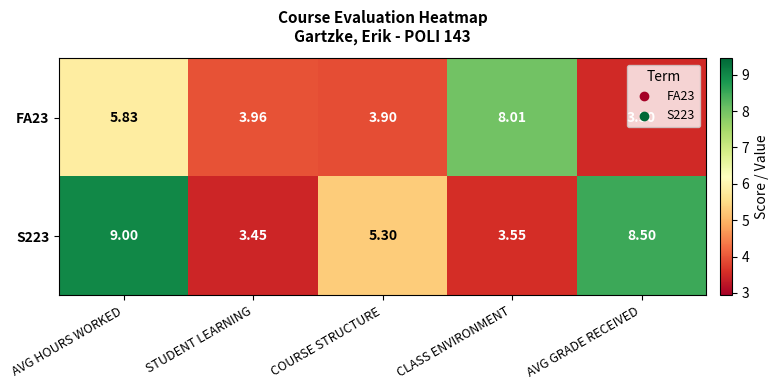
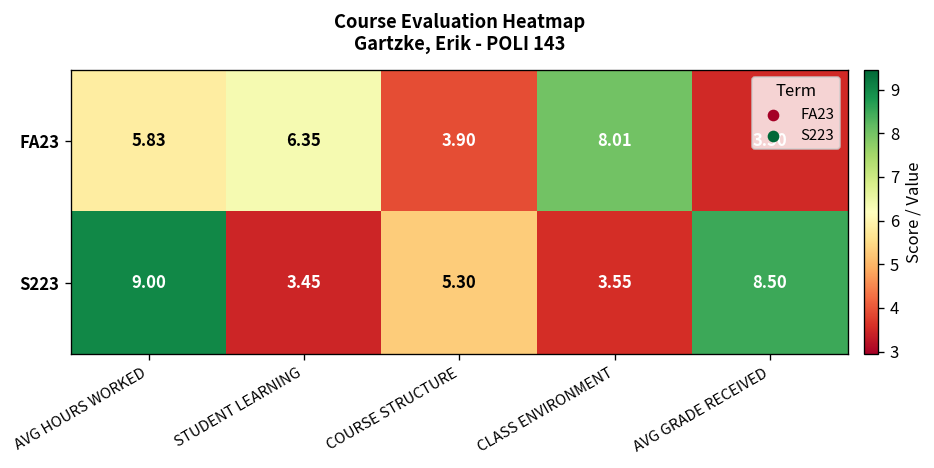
FA23, STUDENT LEARNING: 3.96 -> 6.35
